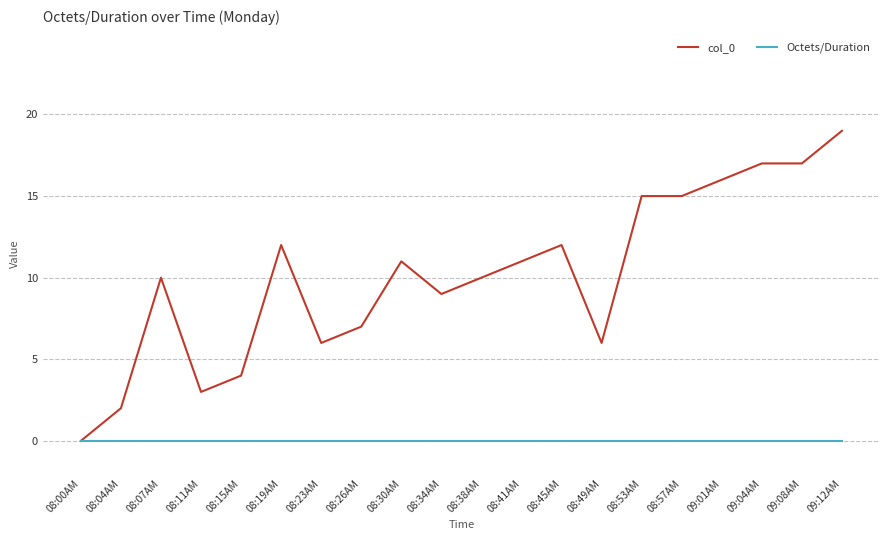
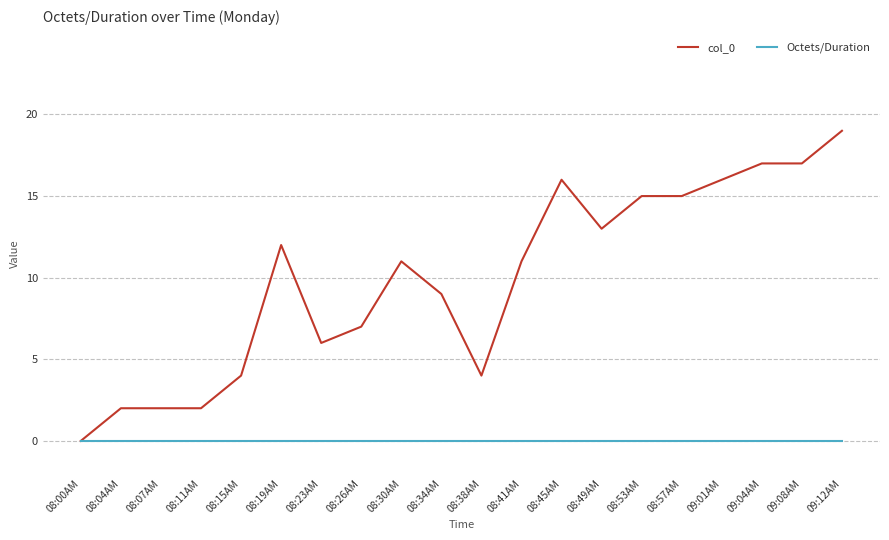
col_0, 08:07AM: 10 -> 2
col_0, 08:11AM: 3 -> 2
col_0, 08:38AM: 10 -> 4
col_0, 08:45AM: 12 -> 16
col_0, 08:49AM: 6 -> 13
